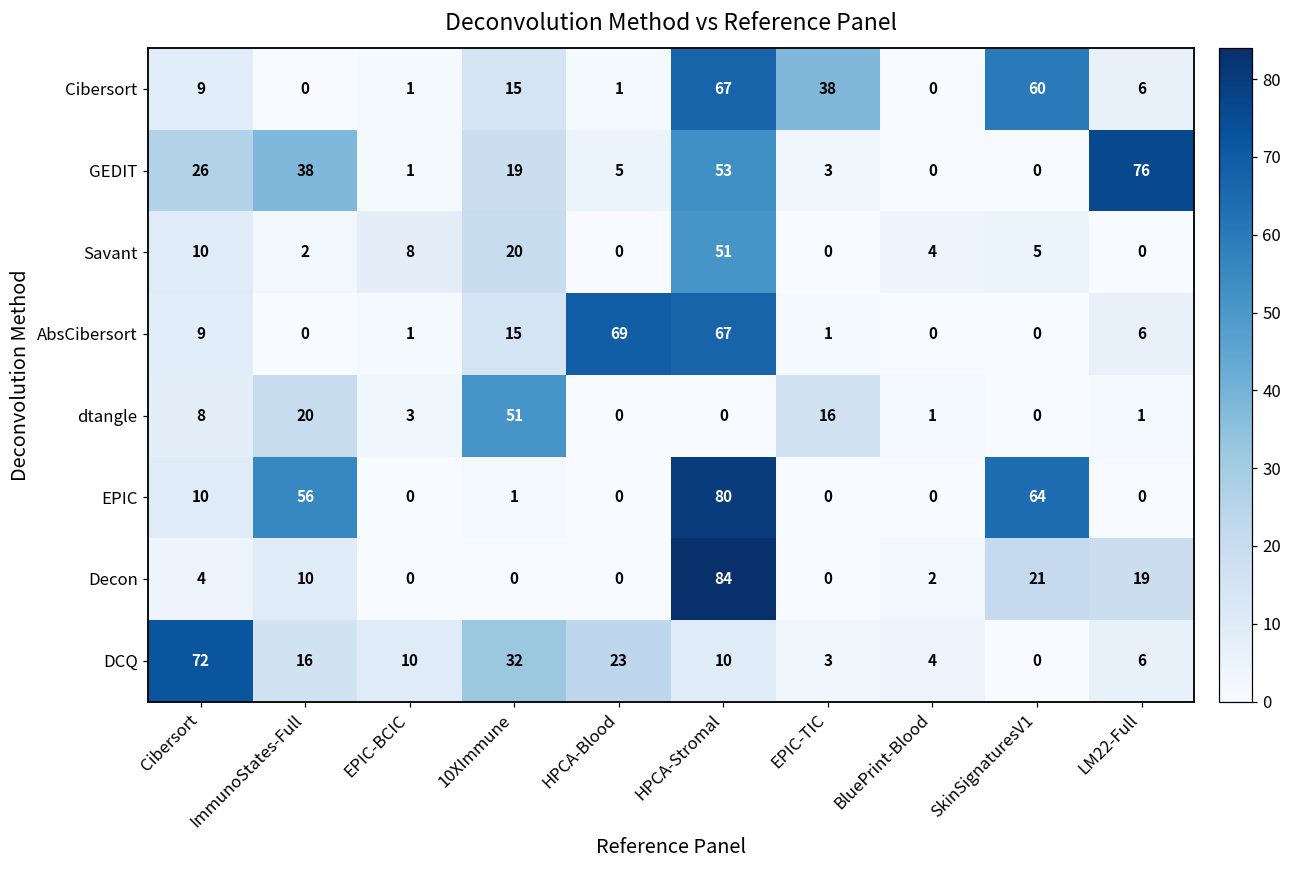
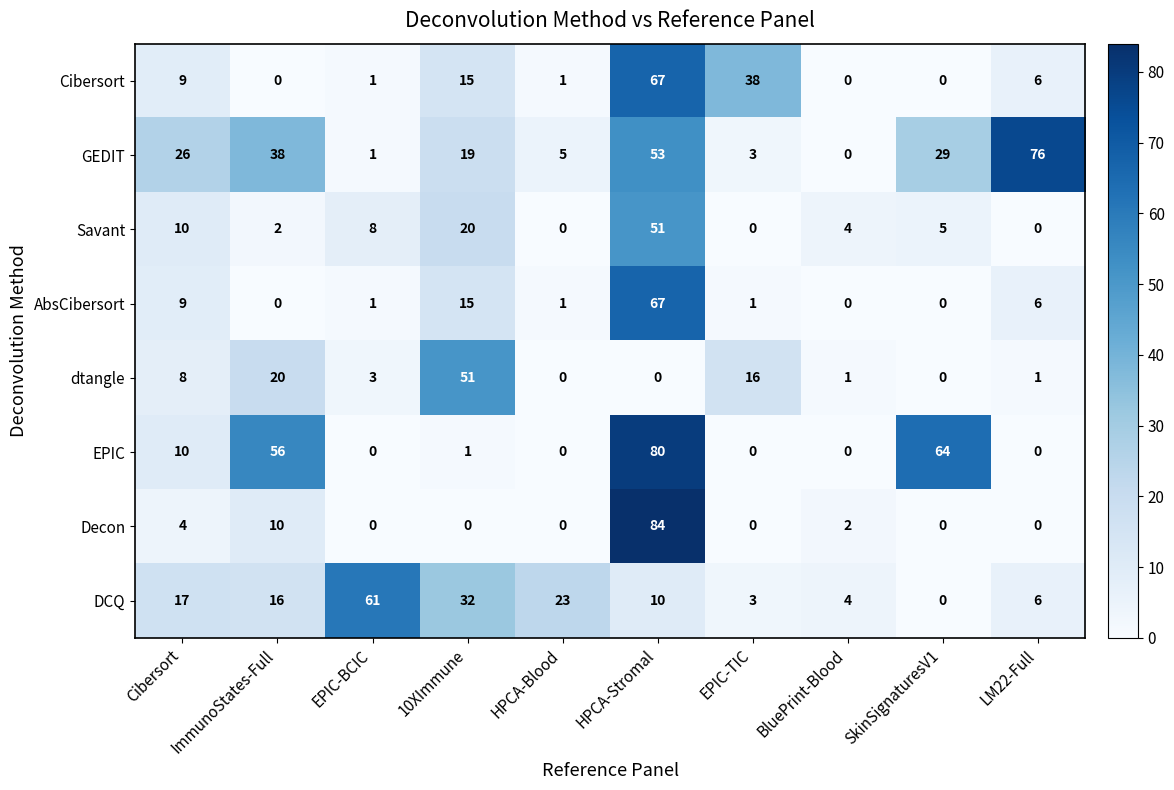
Cibersort, SkinSignaturesV1: 60 -> 0
GEDIT, SkinSignaturesV1: 0 -> 29
AbsCibersort, HPCA-Blood: 69 -> 1
Decon, SkinSignaturesV1: 21 -> 0
Decon, LM22-Full: 19 -> 0
DCQ, Cibersort: 72 -> 17
DCQ, EPIC-BCIC: 10 -> 61
